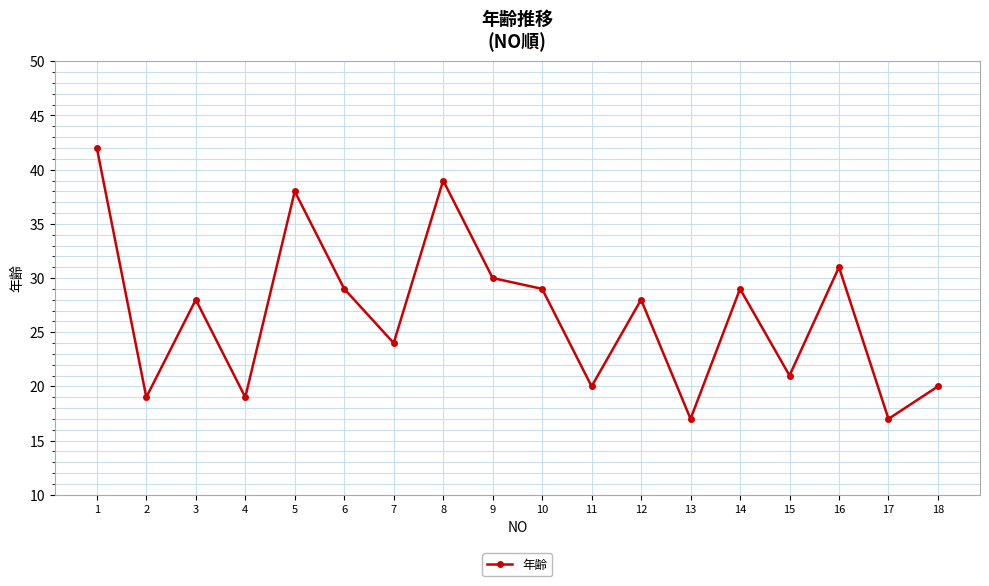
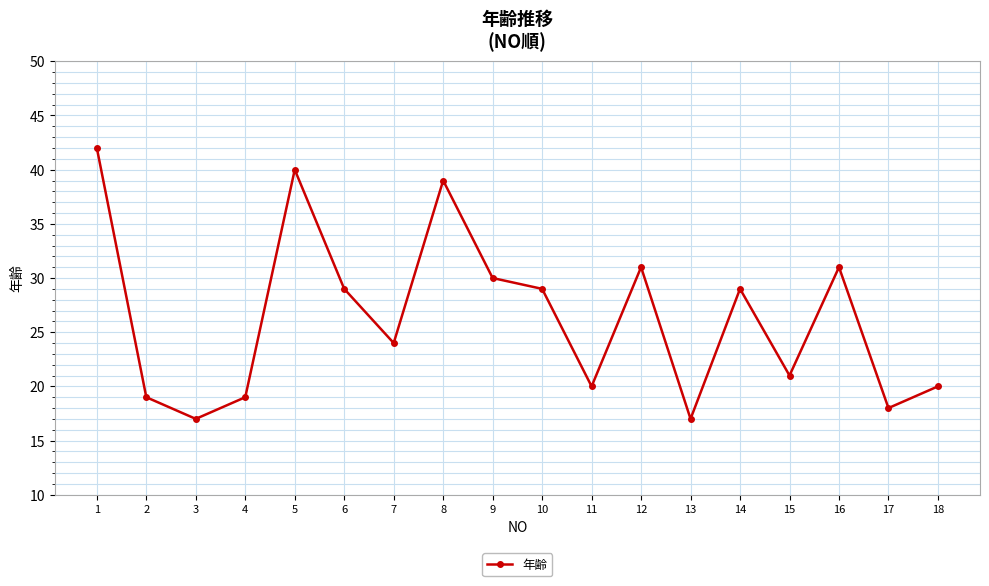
3: 28 -> 17
5: 38 -> 40
12: 28 -> 31
17: 17 -> 18
